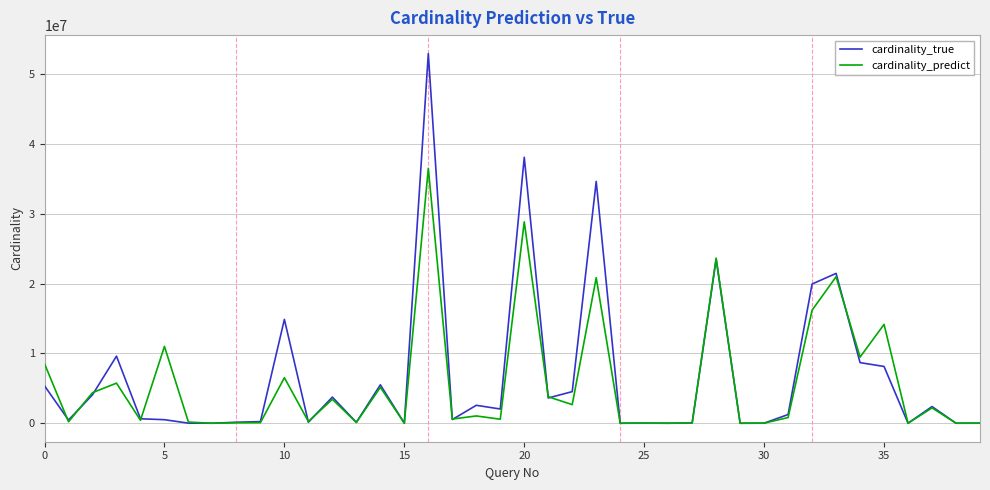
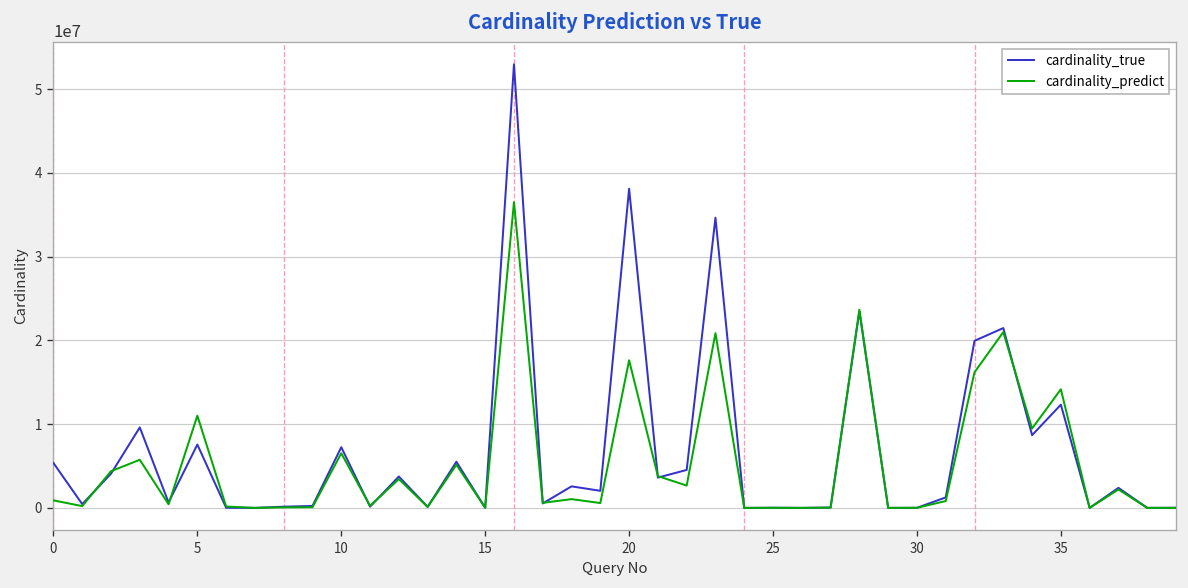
cardinality_predict, 0: 9000000 -> 1000000
cardinality_true, 5: 1000000 -> 8000000
cardinality_true, 10: 15000000 -> 7000000
cardinality_predict, 20: 29000000 -> 18000000
cardinality_true, 35: 8000000 -> 12000000
